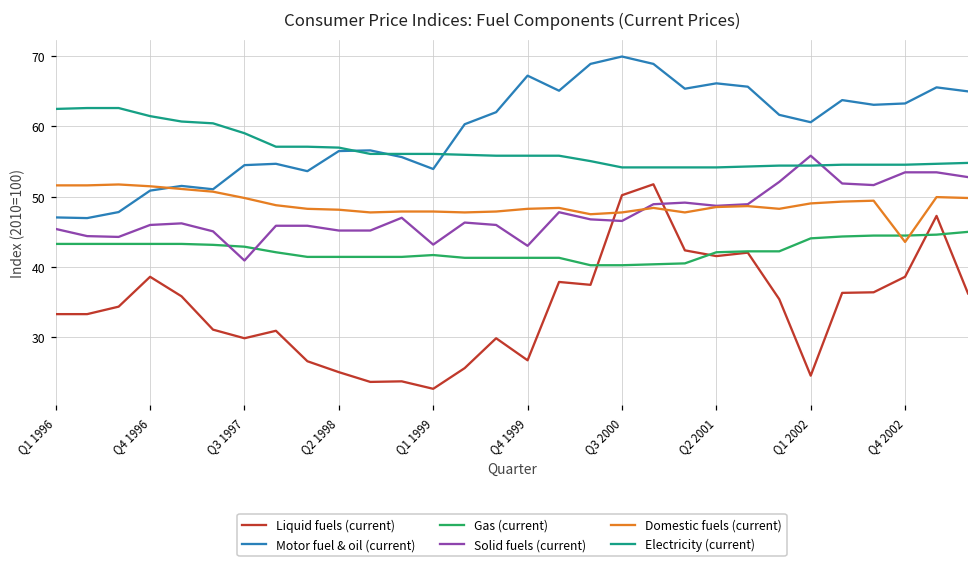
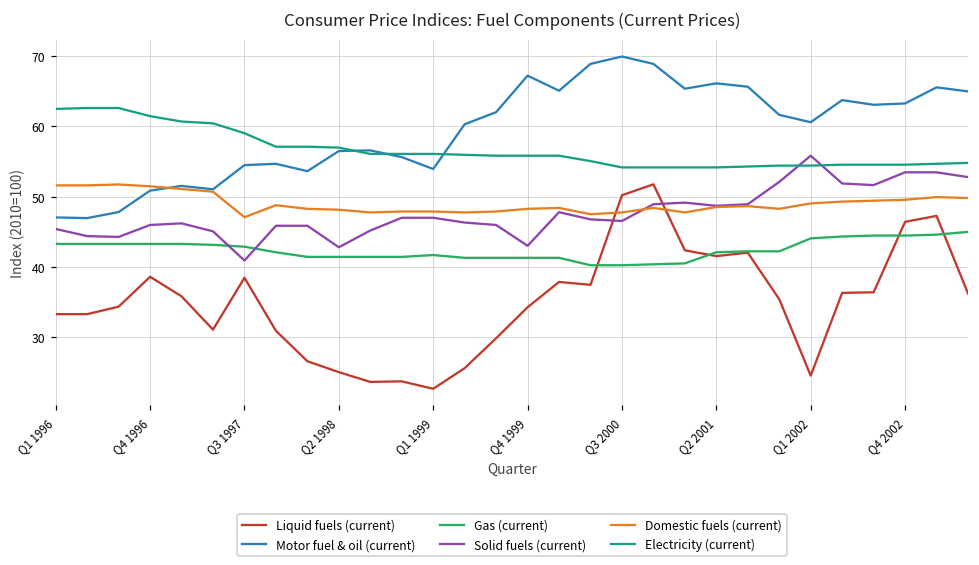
Liquid fuels (current), Q3 1997: 30 -> 38
Domestic fuels (current), Q3 1997: 50 -> 47
Solid fuels (current), Q2 1998: 45 -> 43
Solid fuels (current), Q1 1999: 43 -> 47
Liquid fuels (current), Q4 1999: 27 -> 34
Liquid fuels (current), Q4 2002: 39 -> 46
Domestic fuels (current), Q4 2002: 44 -> 50
